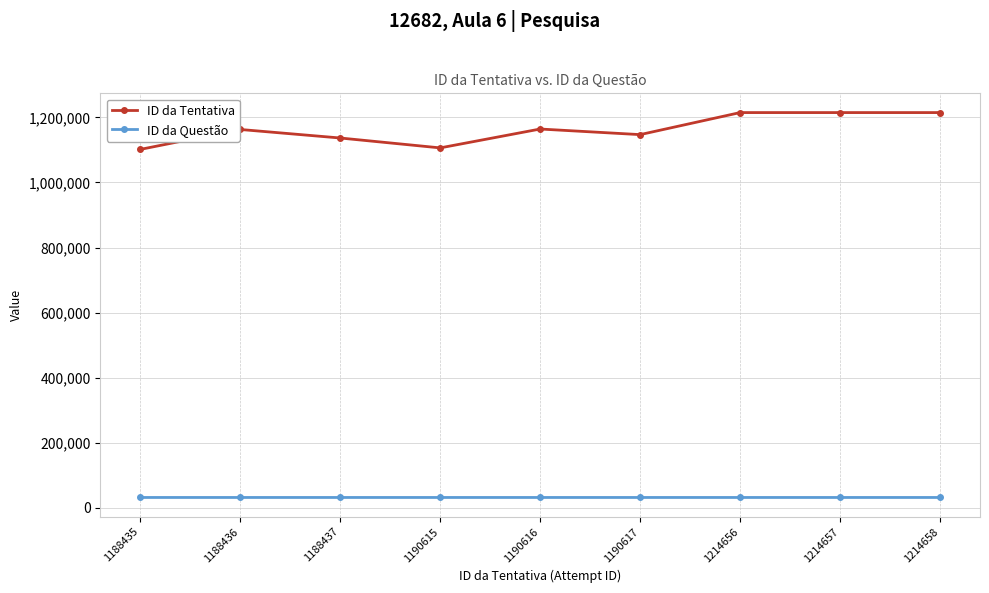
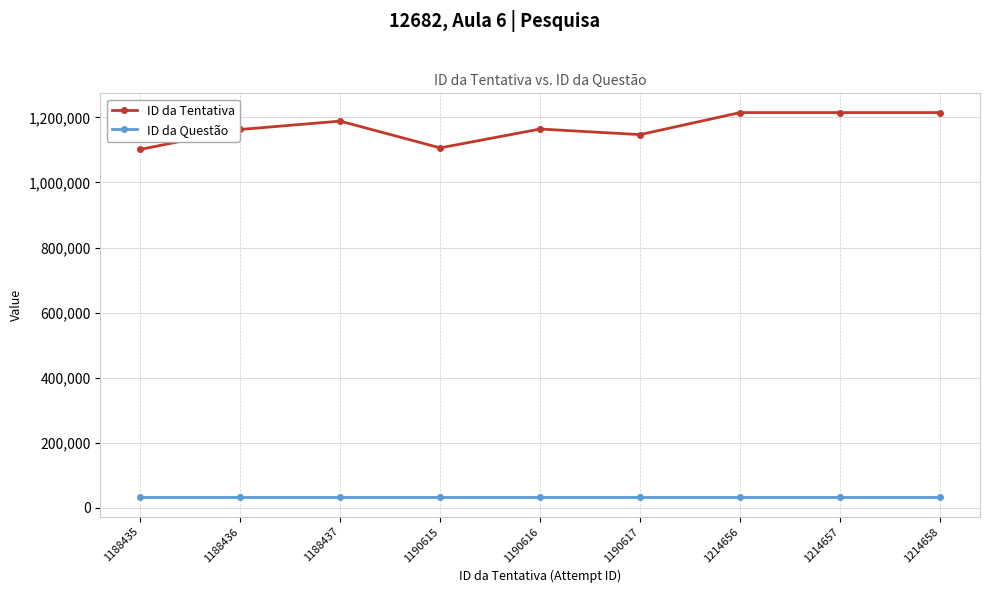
ID da Tentativa, 1188437: 1,140,000 -> 1,190,000
